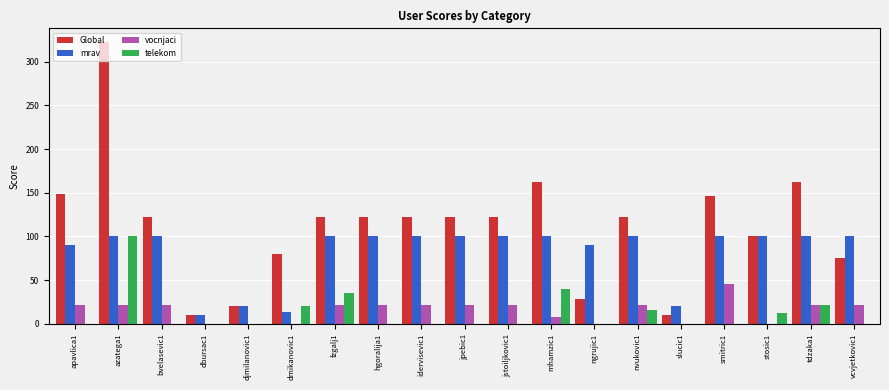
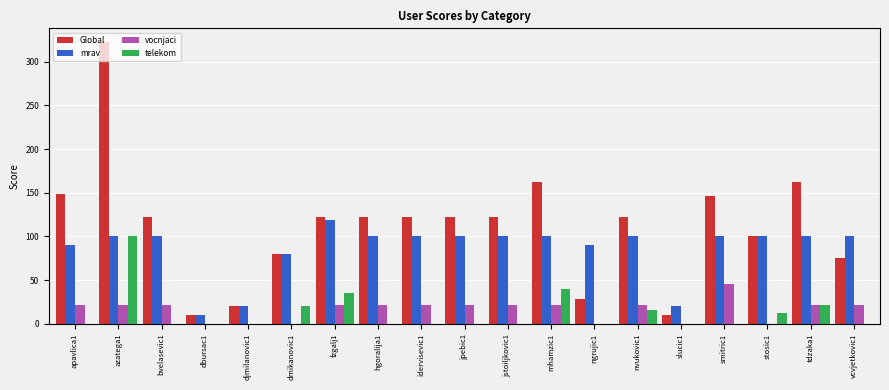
mrav, dmikanovic1: 10 -> 80
mrav, fzgalj1: 100 -> 120
vocnjaci, mhamzic1: 10 -> 20
